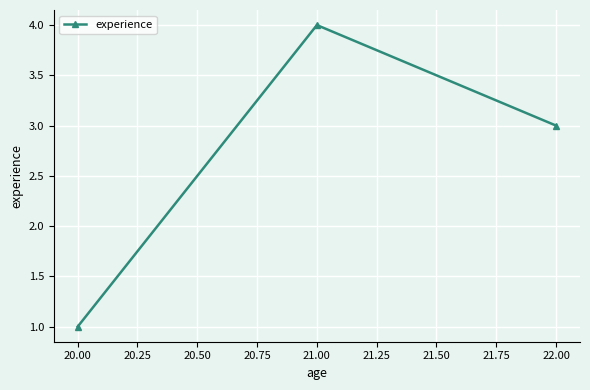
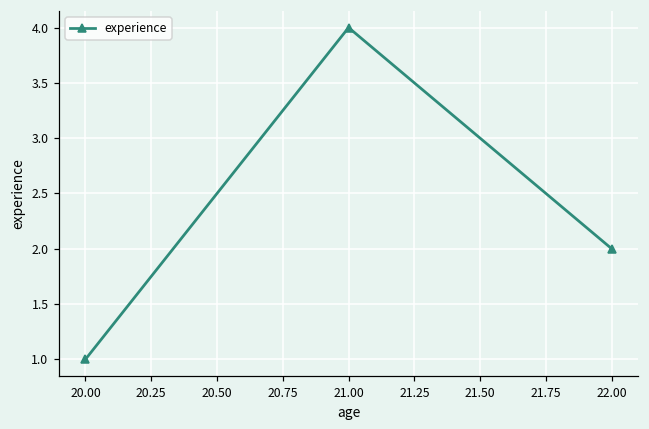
22.00: 3 -> 2
